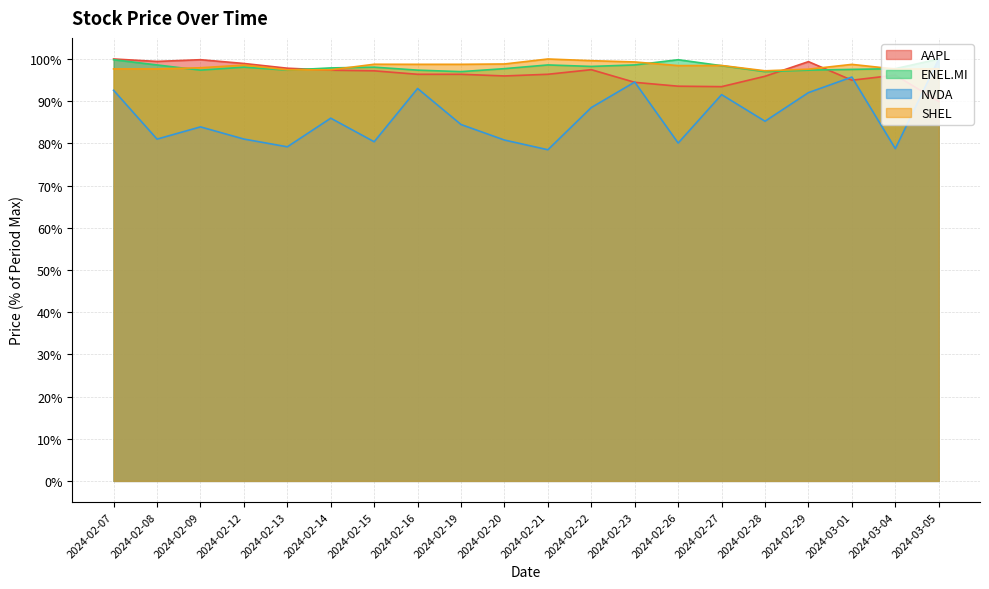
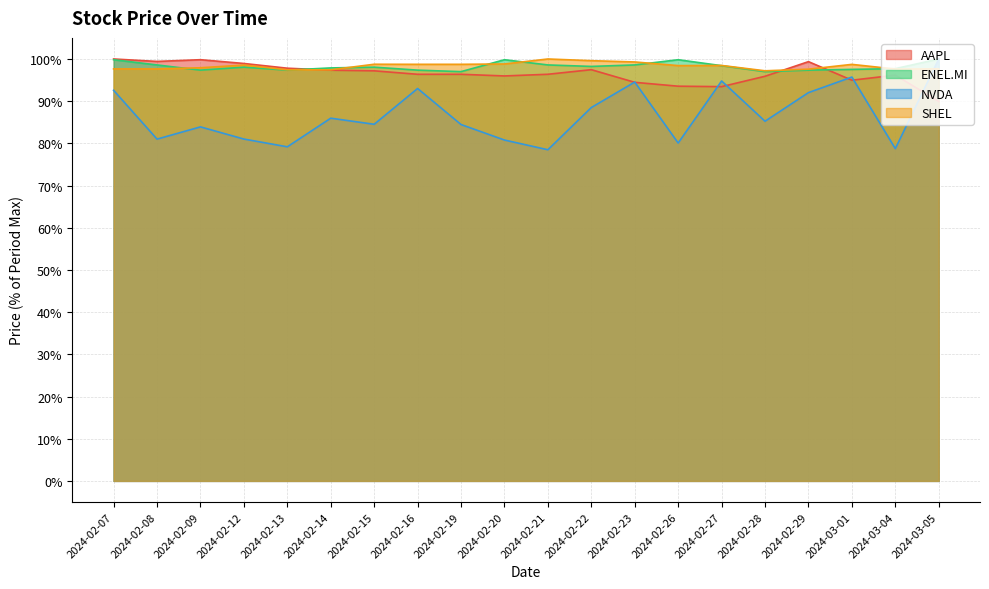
NVDA, 2024-02-15: 80% -> 85%
ENEL.MI, 2024-02-20: 98% -> 100%
NVDA, 2024-02-27: 92% -> 95%
